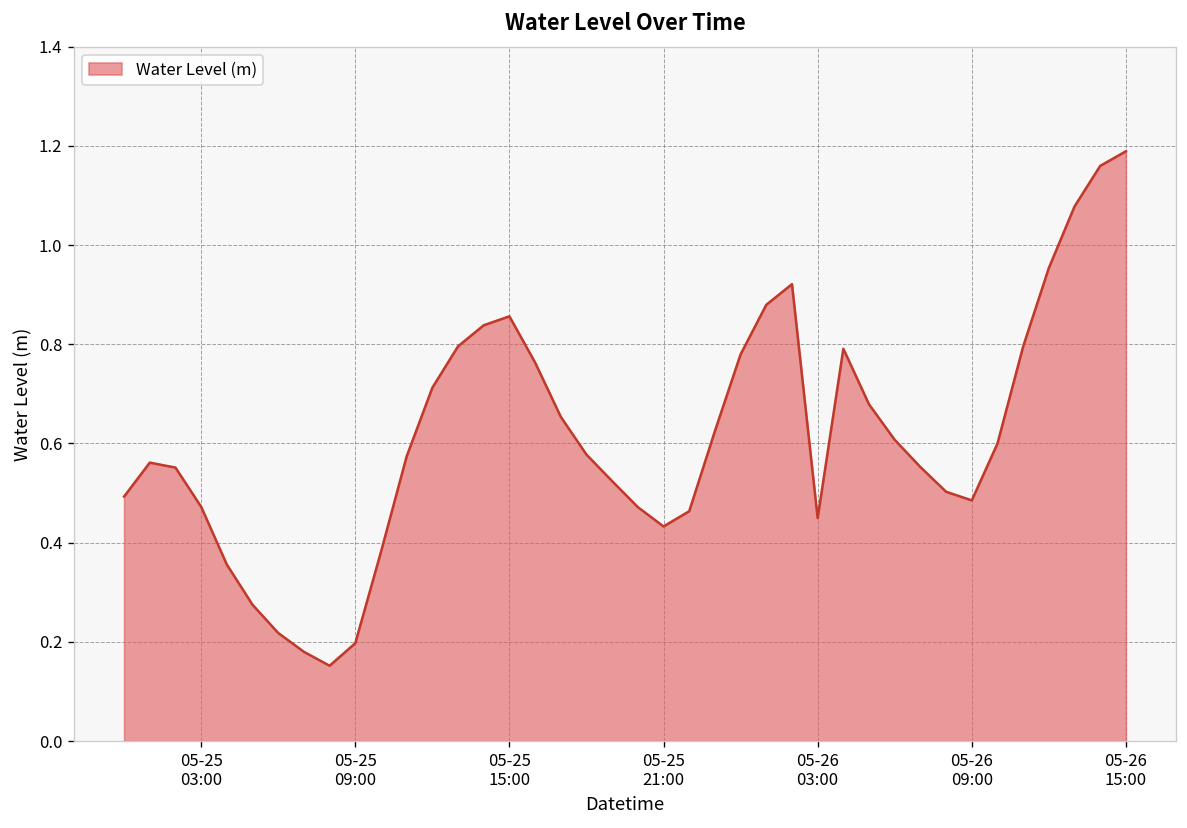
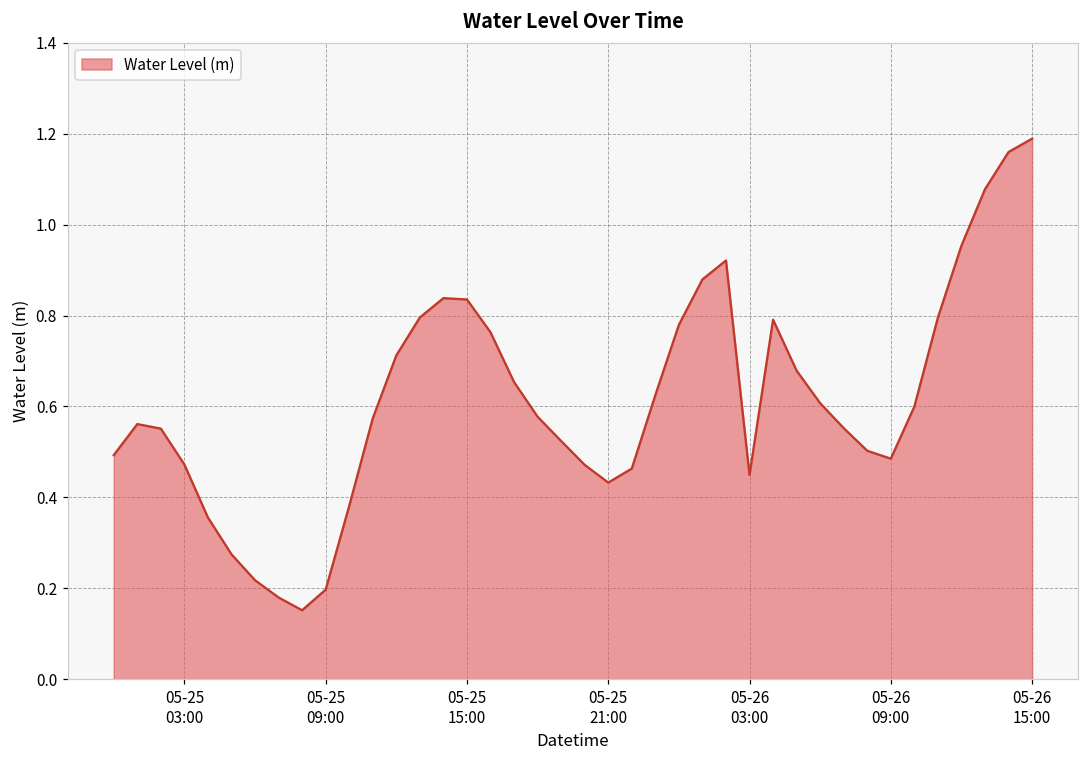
05-25 15:00: 0.86 -> 0.84
